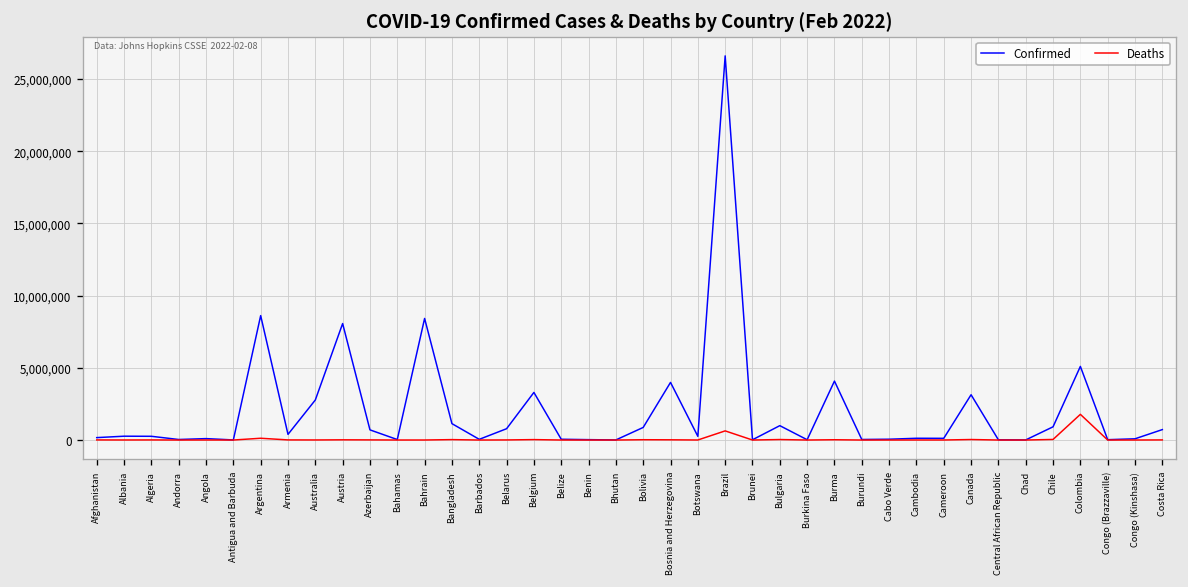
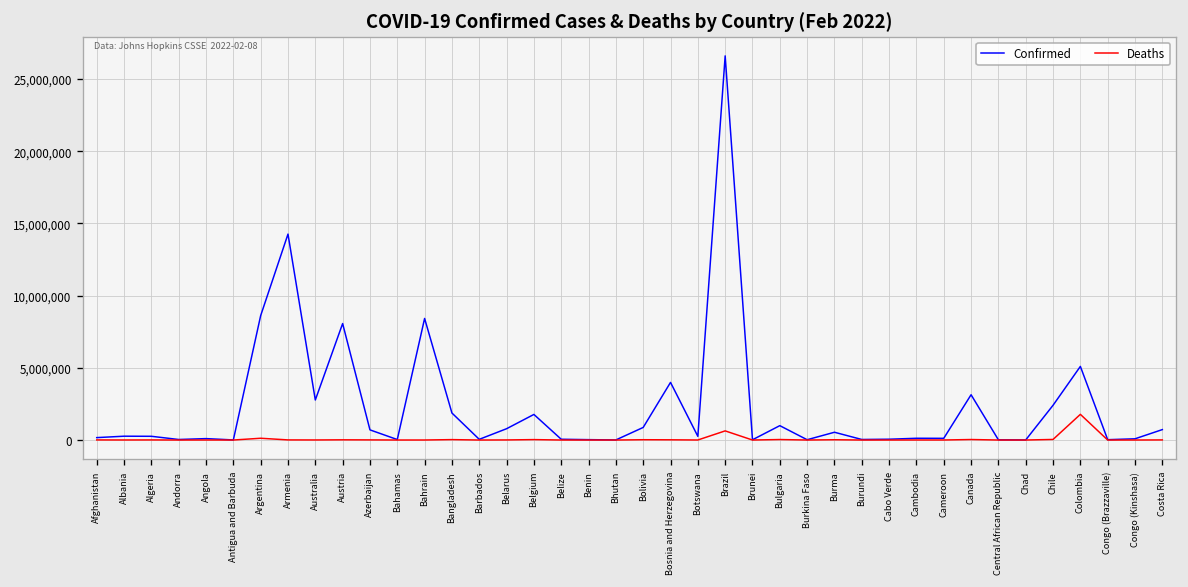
Confirmed, Armenia: 400,000 -> 14,300,000
Confirmed, Bangladesh: 1,100,000 -> 1,900,000
Confirmed, Belgium: 3,300,000 -> 1,800,000
Confirmed, Burma: 4,100,000 -> 500,000
Confirmed, Chile: 900,000 -> 2,400,000
